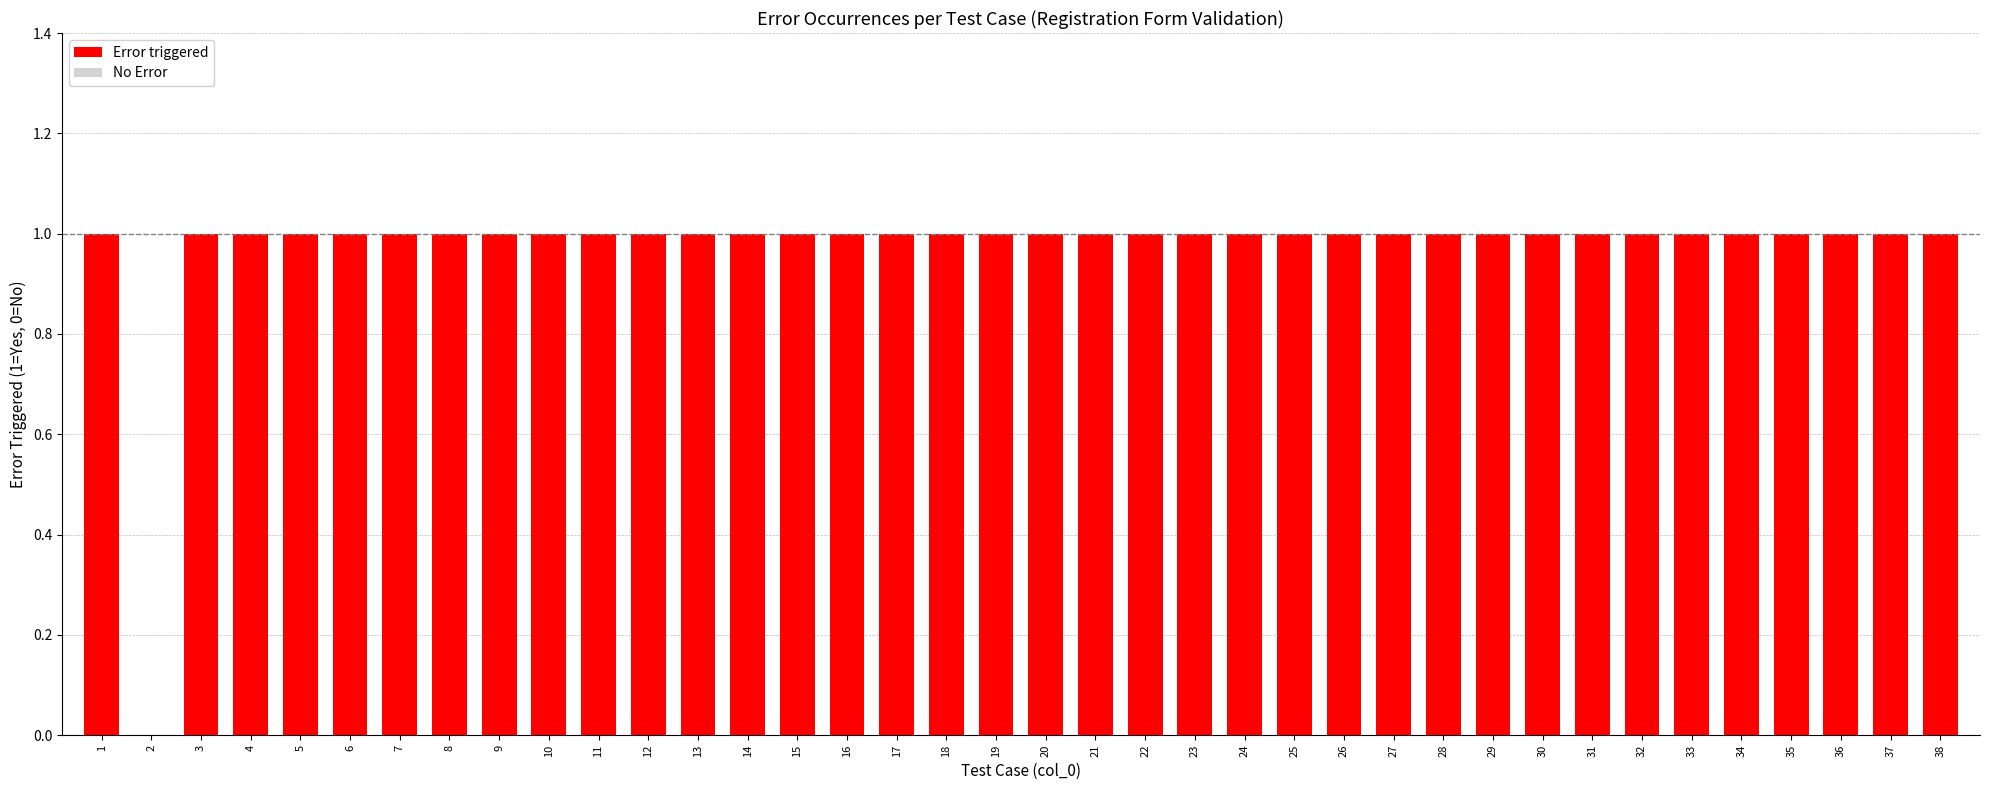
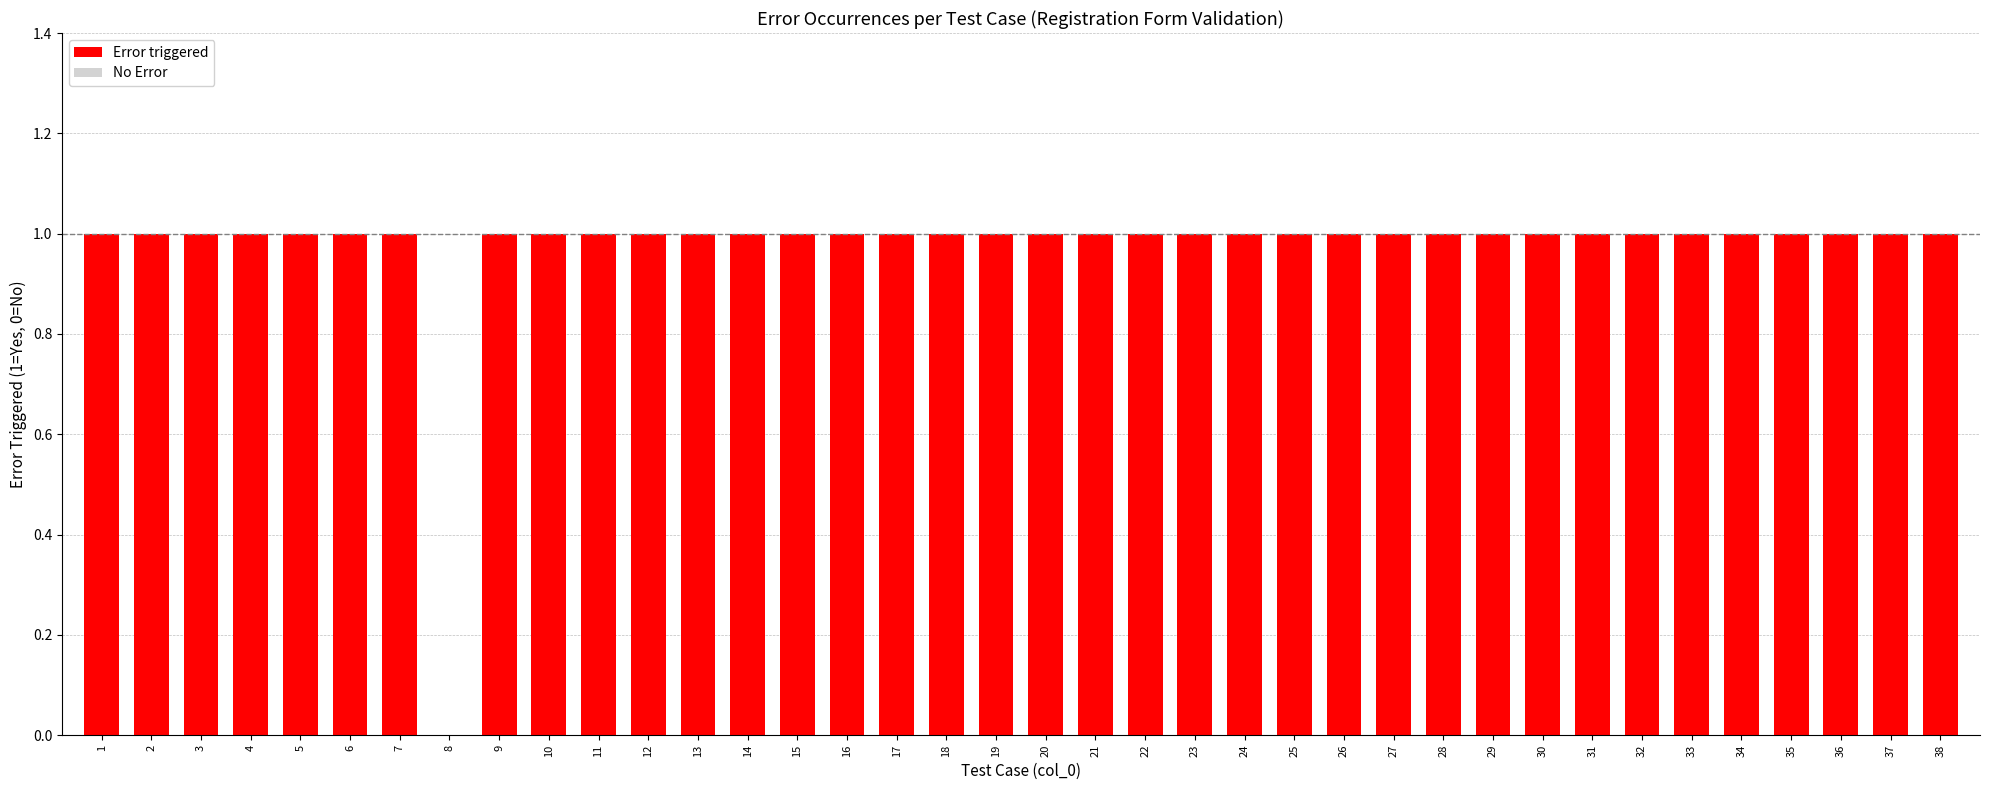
2: 0 -> 1
8: 1 -> 0
